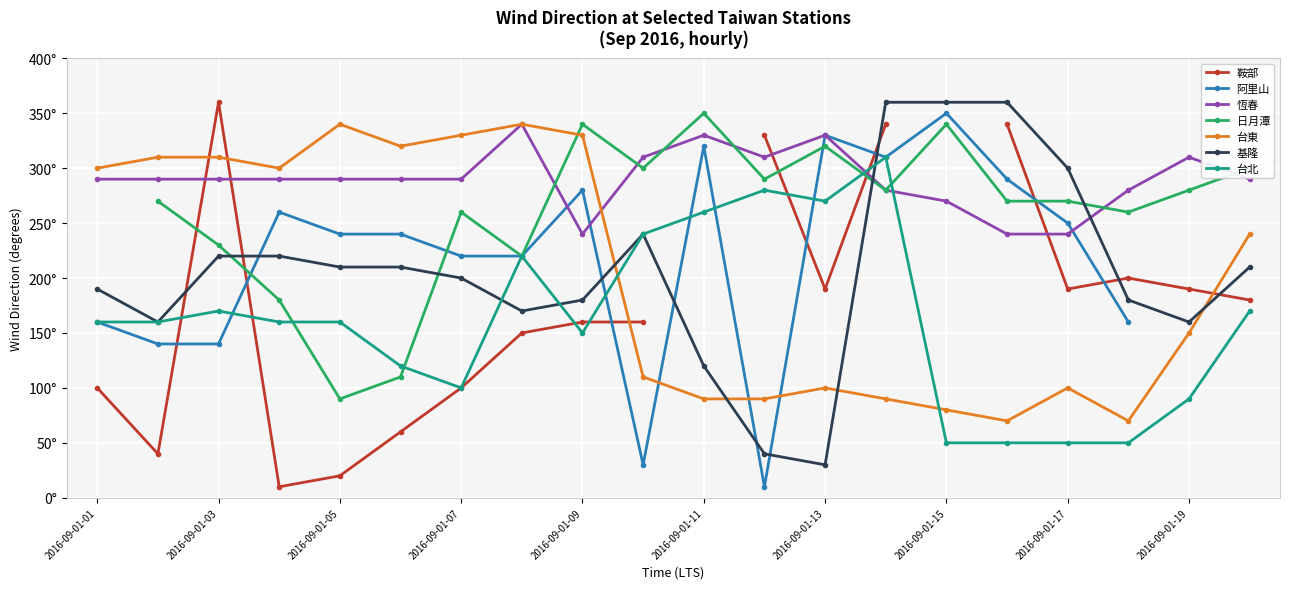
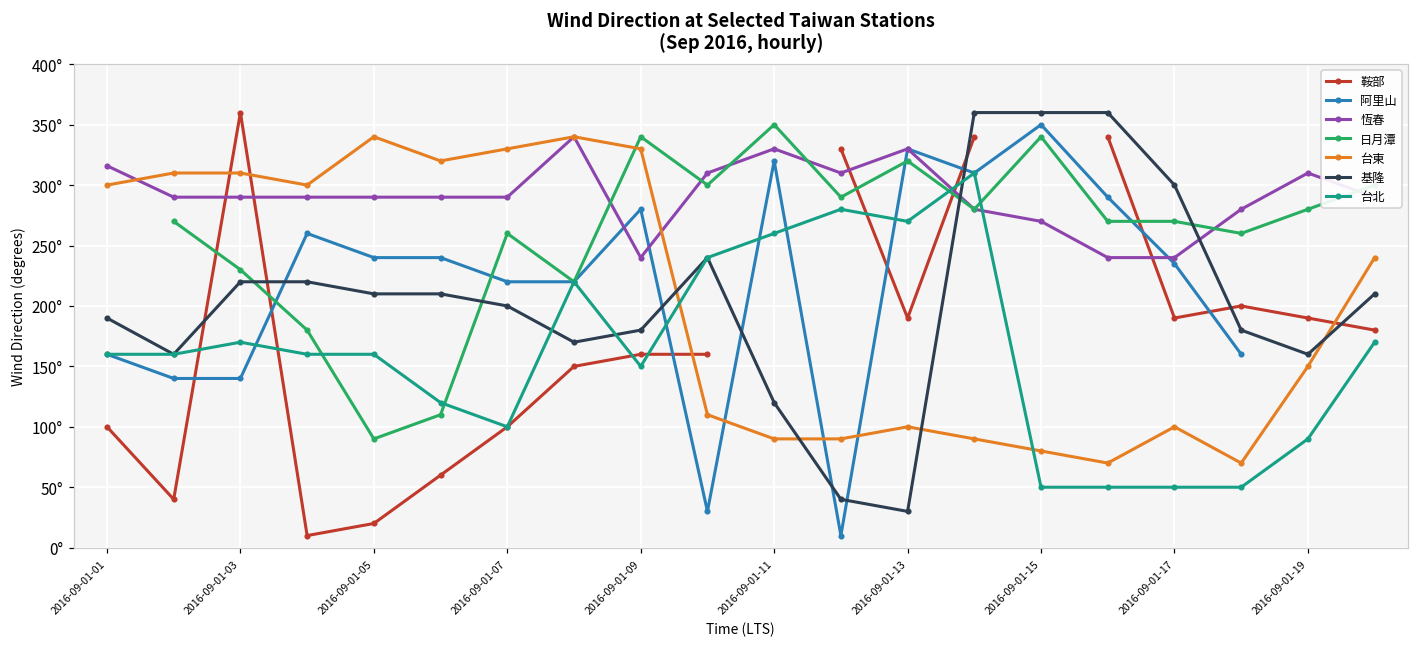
恆春, 2016-09-01-01: 290° -> 316°
阿里山, 2016-09-01-17: 250° -> 235°
